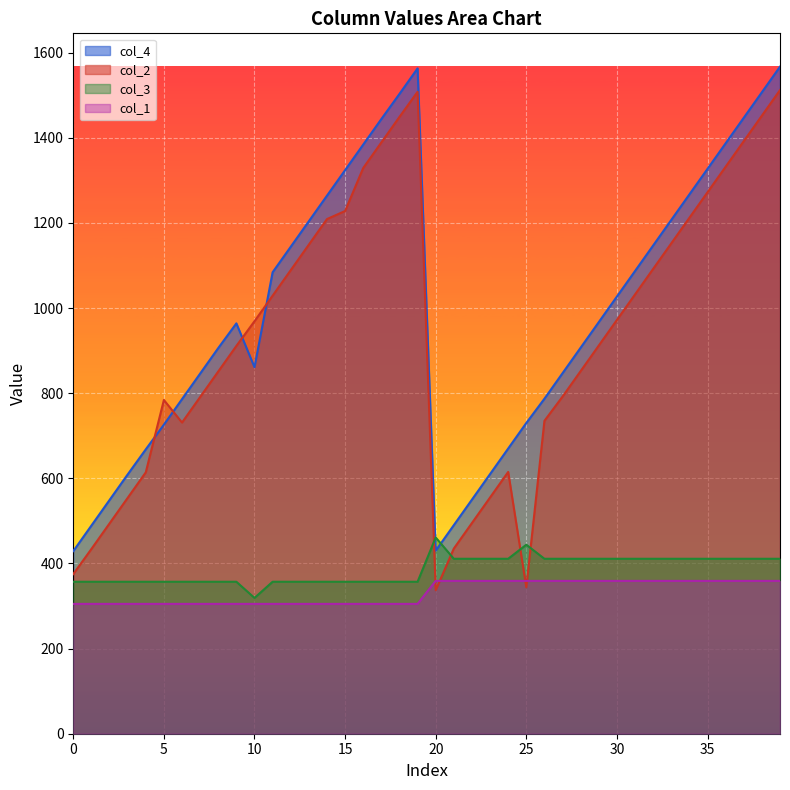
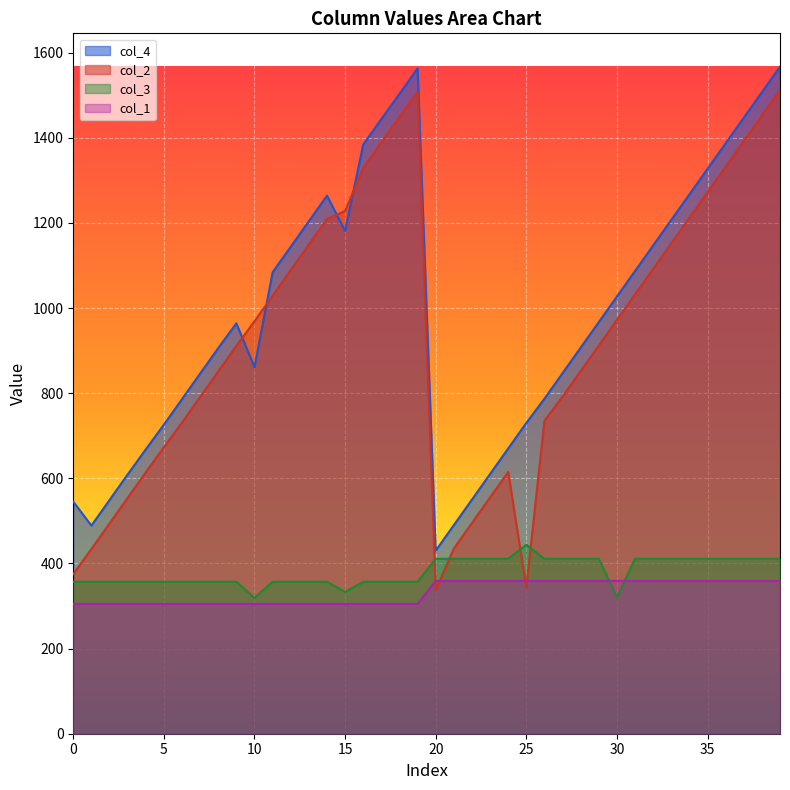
col_4, 0: 430 -> 550
col_2, 5: 780 -> 670
col_4, 15: 1320 -> 1180
col_3, 15: 360 -> 330
col_3, 20: 460 -> 410
col_3, 30: 410 -> 320
